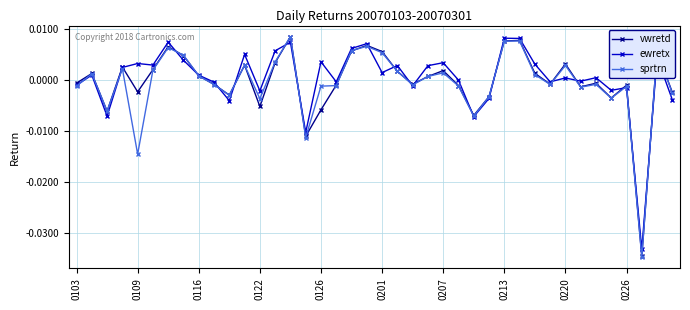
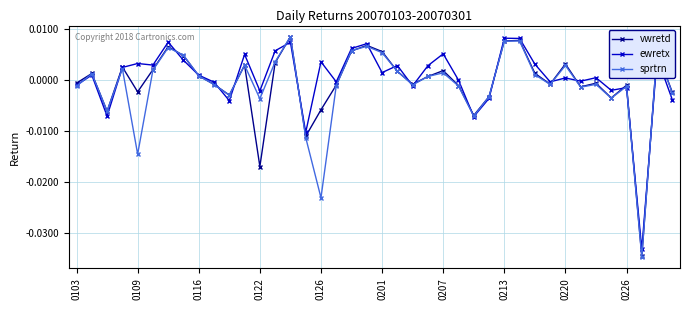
vwretd, 0122: -0.005 -> -0.017
sprtrn, 0126: -0.001 -> -0.023
ewretx, 0207: 0.003 -> 0.005
